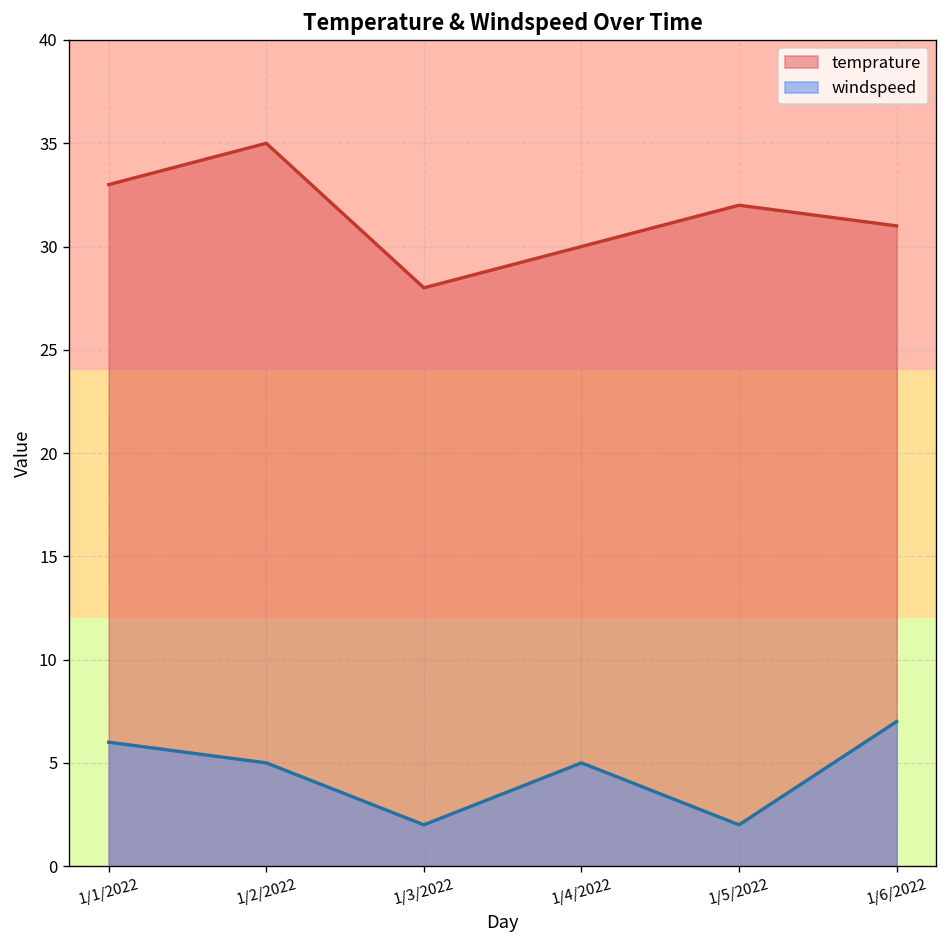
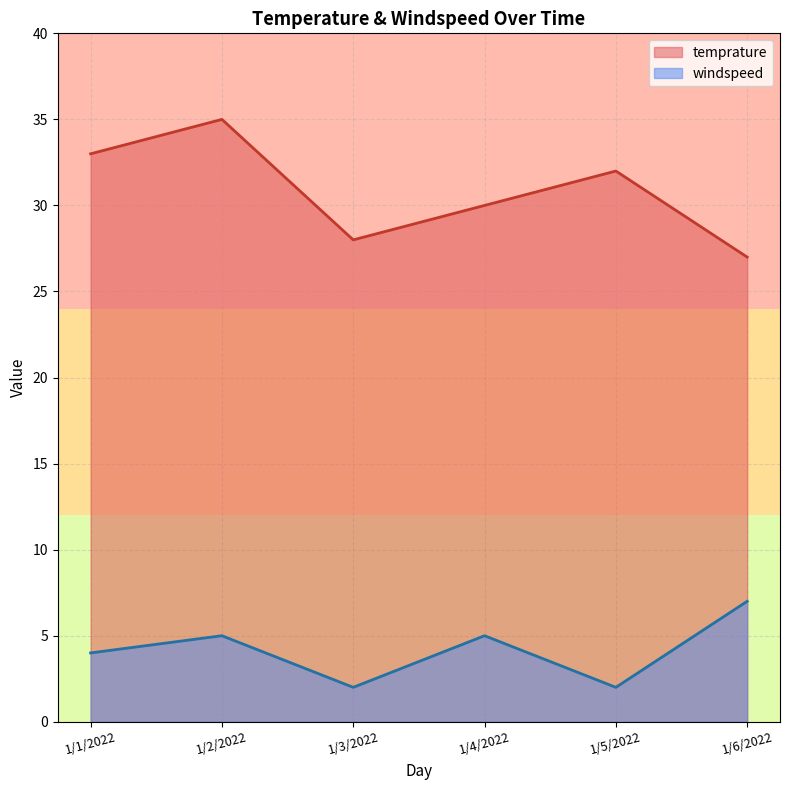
windspeed, 1/1/2022: 6 -> 4
temprature, 1/6/2022: 31 -> 27
